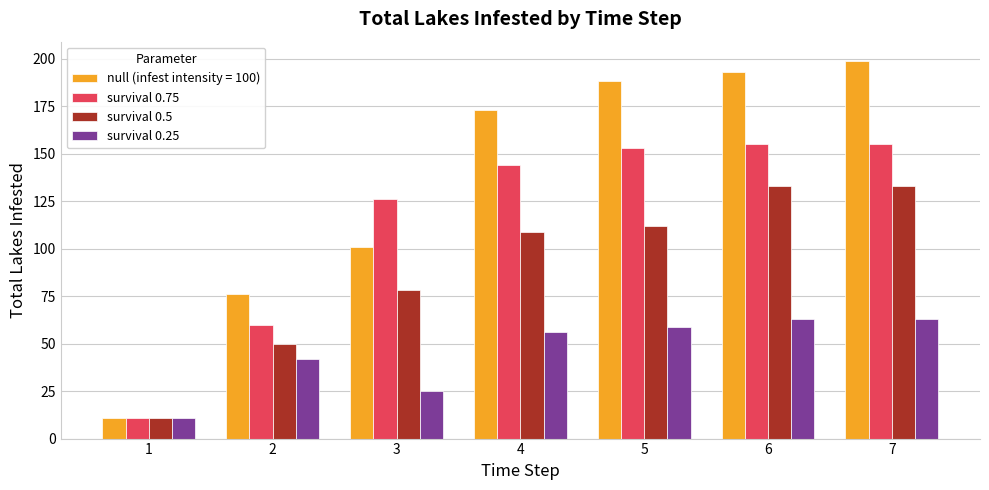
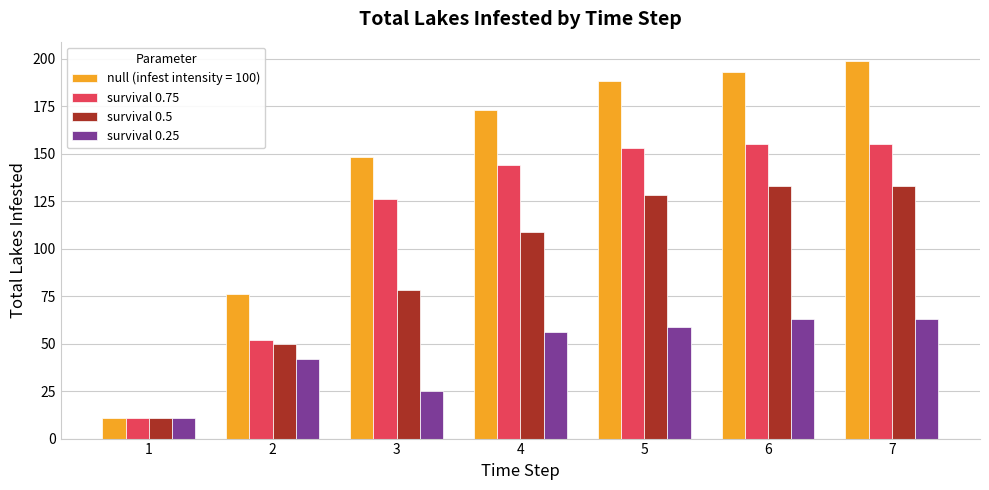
survival 0.75, 2: 60 -> 52
null (infest intensity = 100), 3: 101 -> 148
survival 0.5, 5: 112 -> 128
